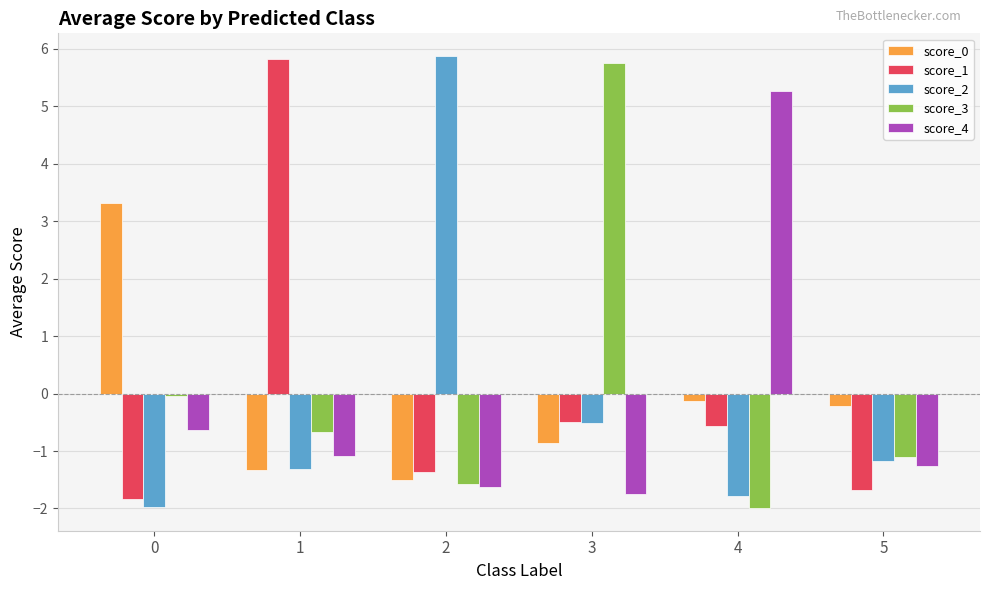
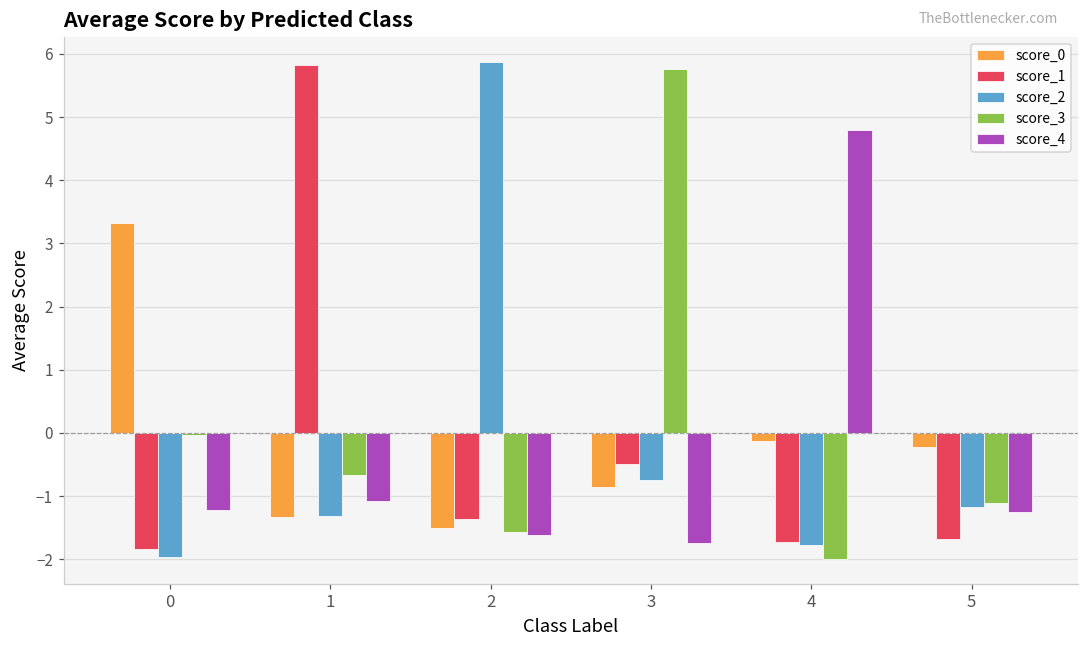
score_4, 0: -0.6 -> -1.2
score_2, 3: -0.5 -> -0.7
score_1, 4: -0.6 -> -1.7
score_4, 4: 5.3 -> 4.8
